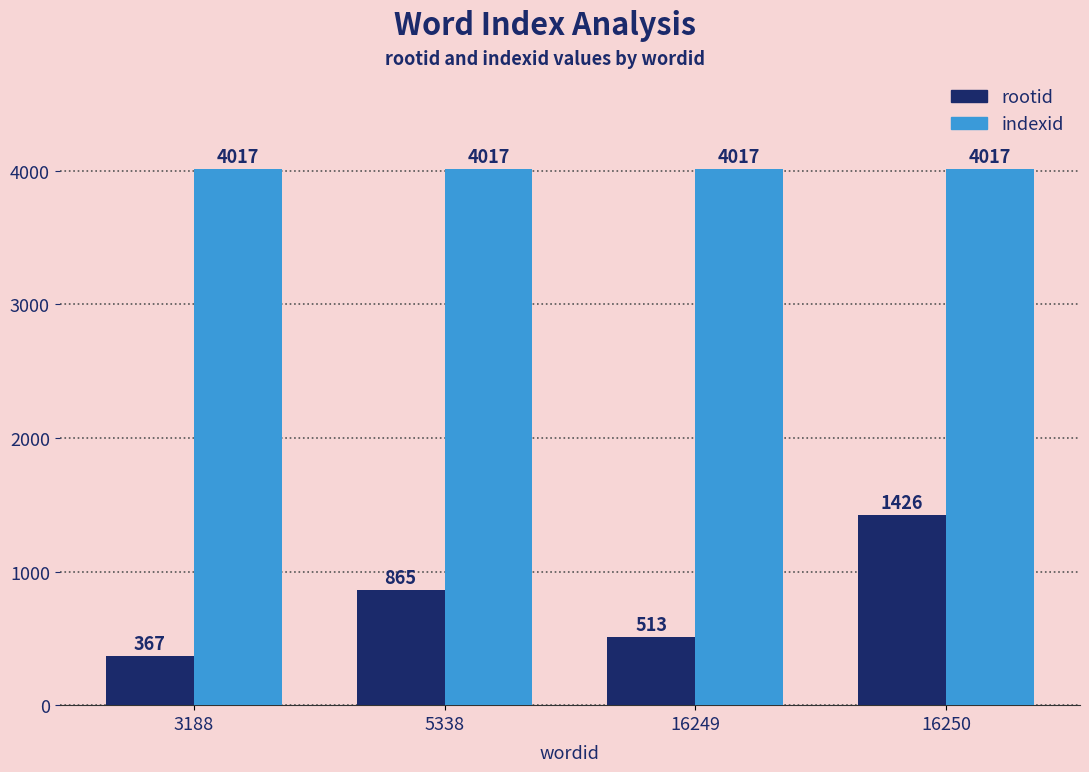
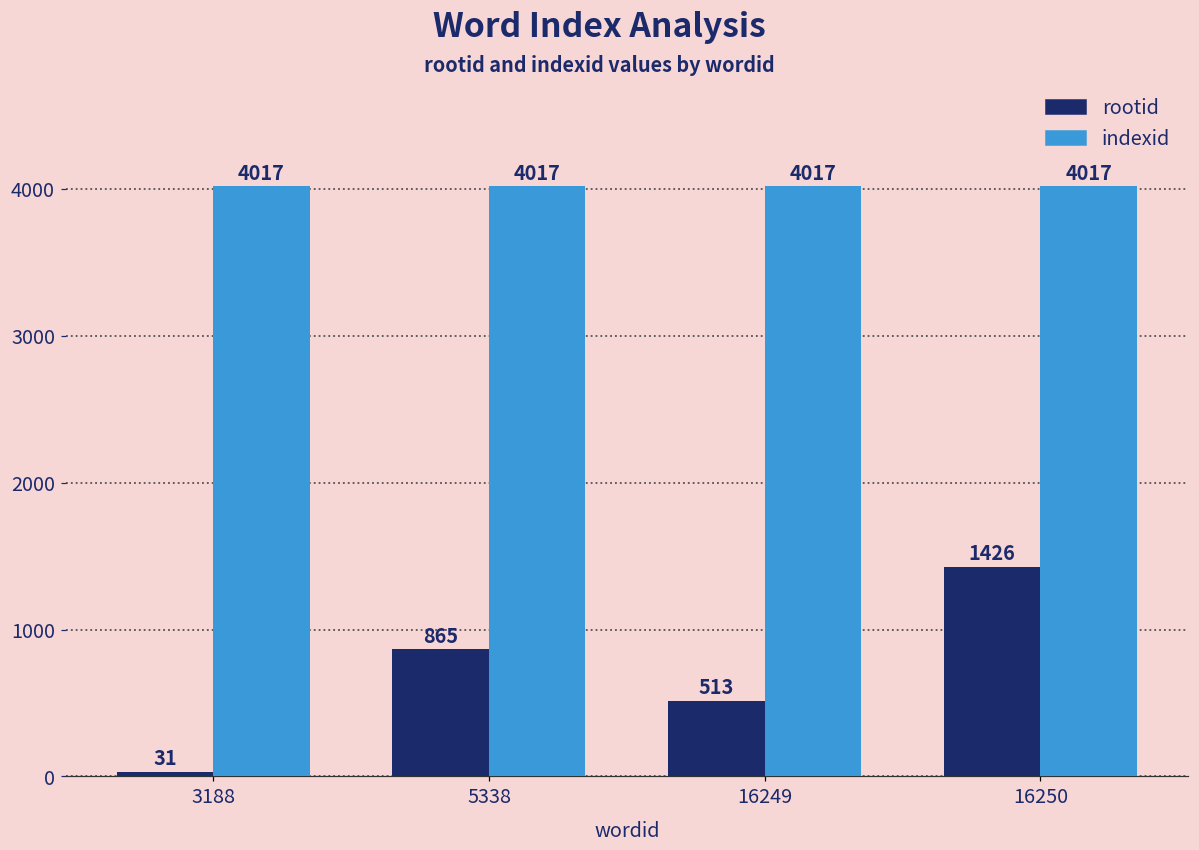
rootid, 3188: 367 -> 31
